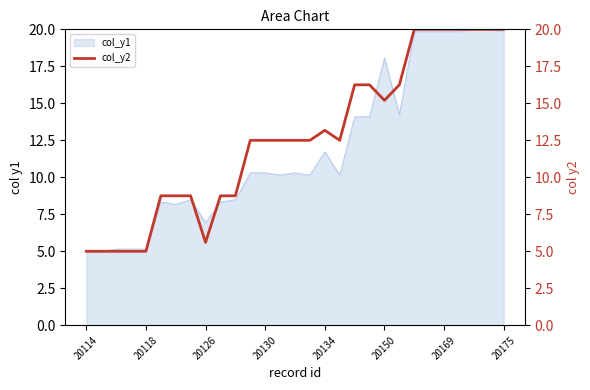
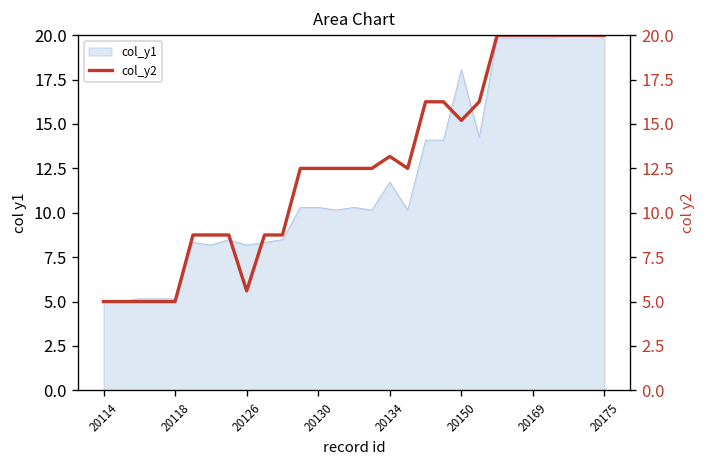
col_y1, 20126: 6.9 -> 8.2
